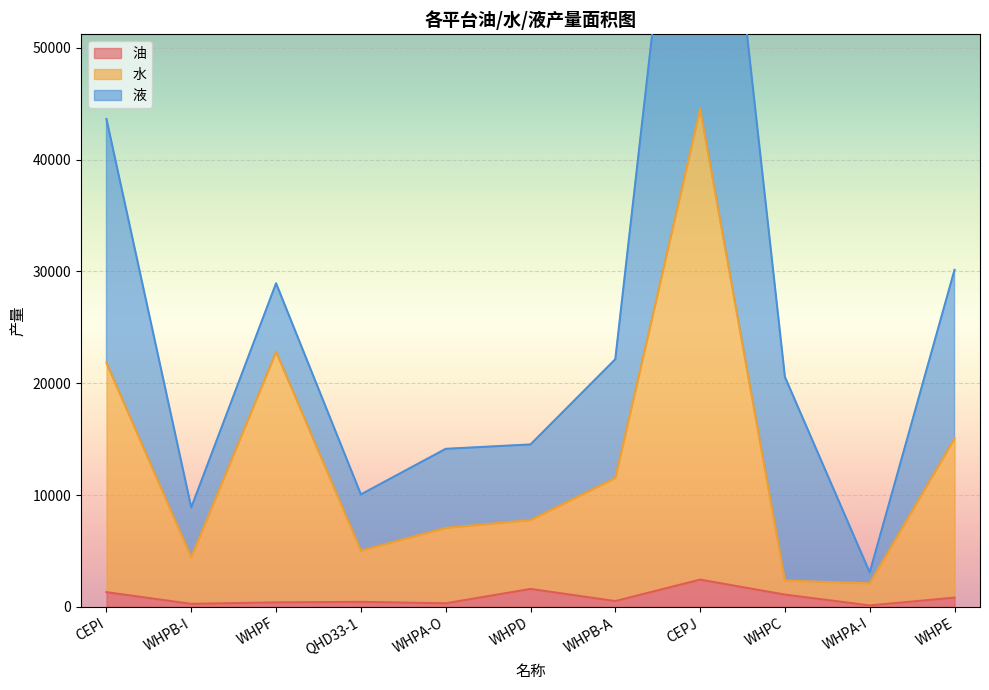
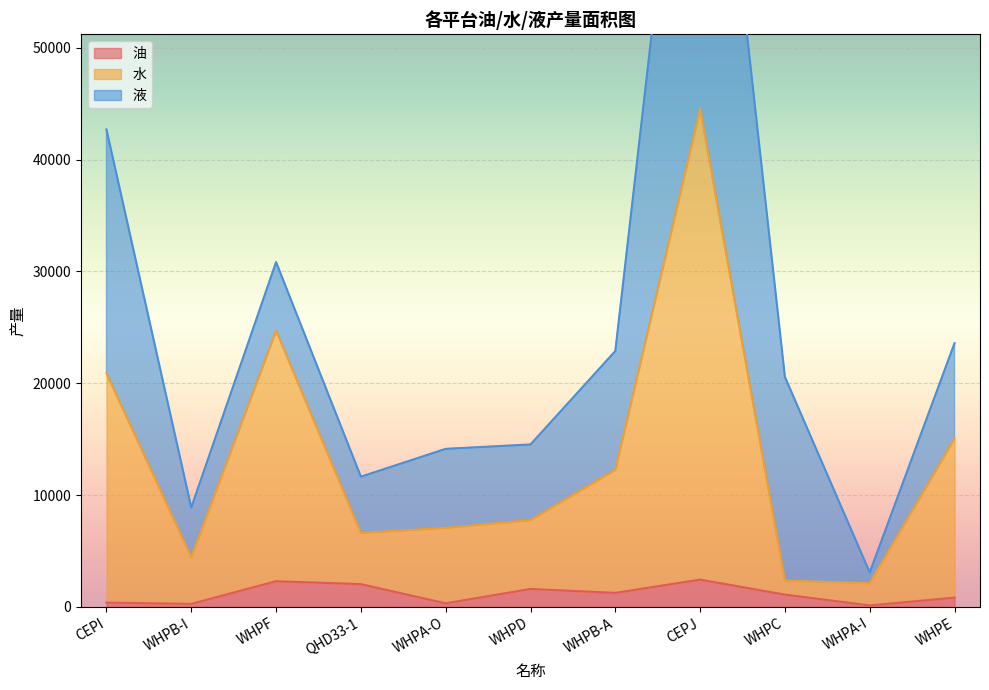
油, CEPI: 1300 -> 400
油, WHPF: 400 -> 2300
油, QHD33-1: 400 -> 2000
油, WHPB-A: 500 -> 1200
液, WHPE: 15100 -> 8500
